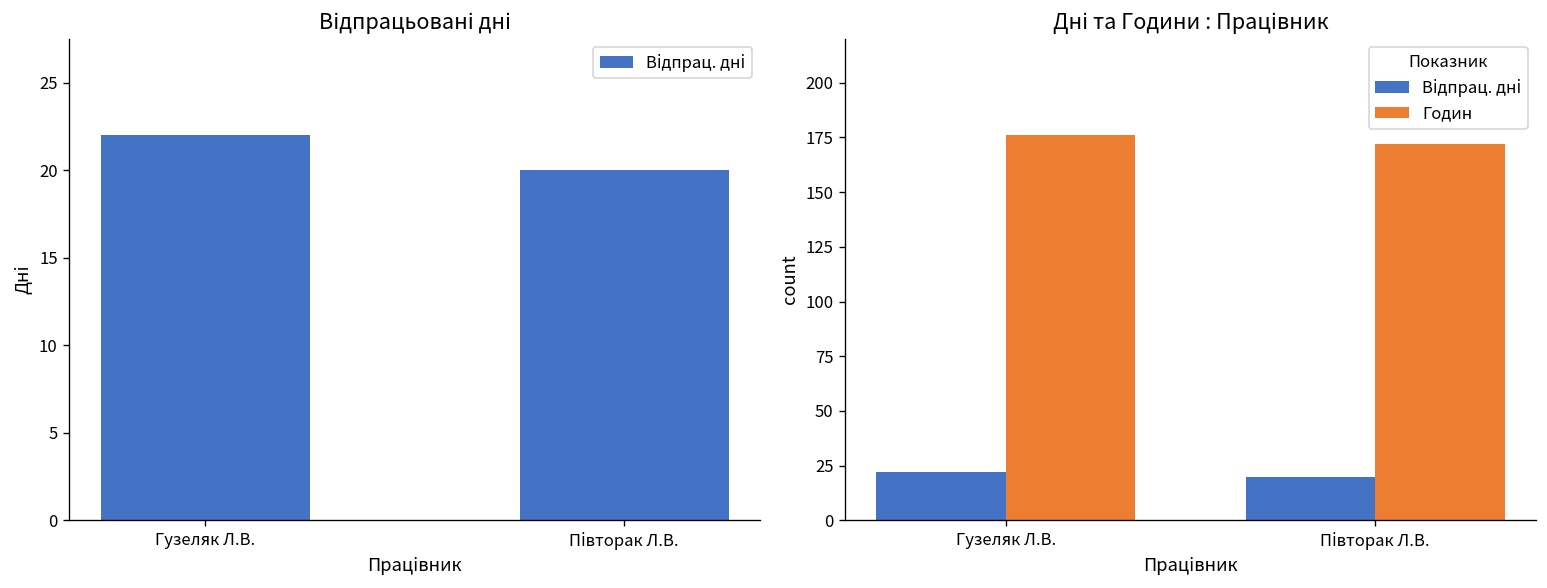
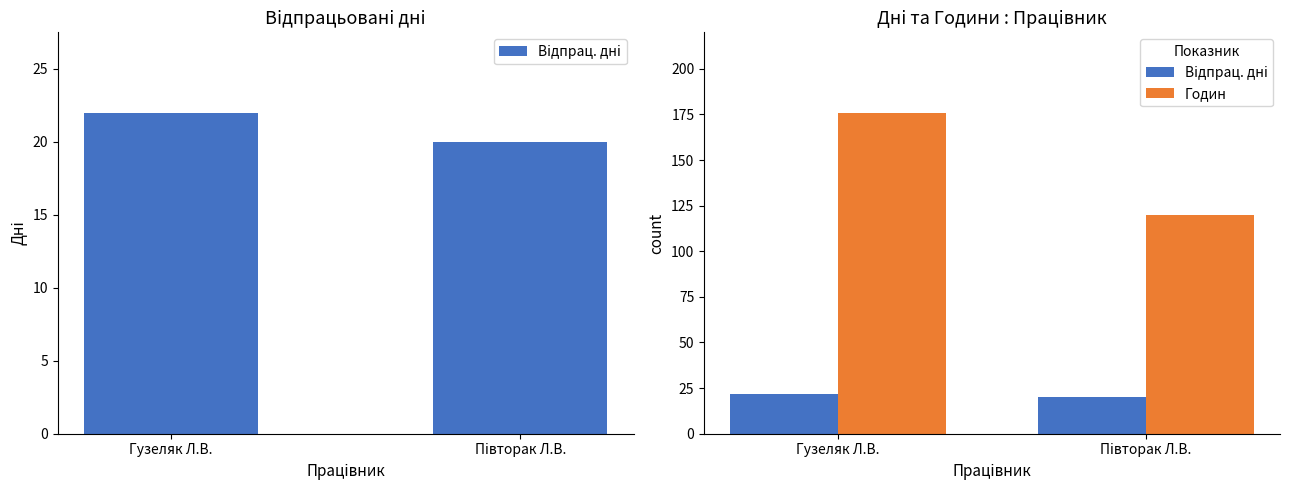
Дні та Години : Працівник, Годин, Півторак Л.В.: 172 -> 120
